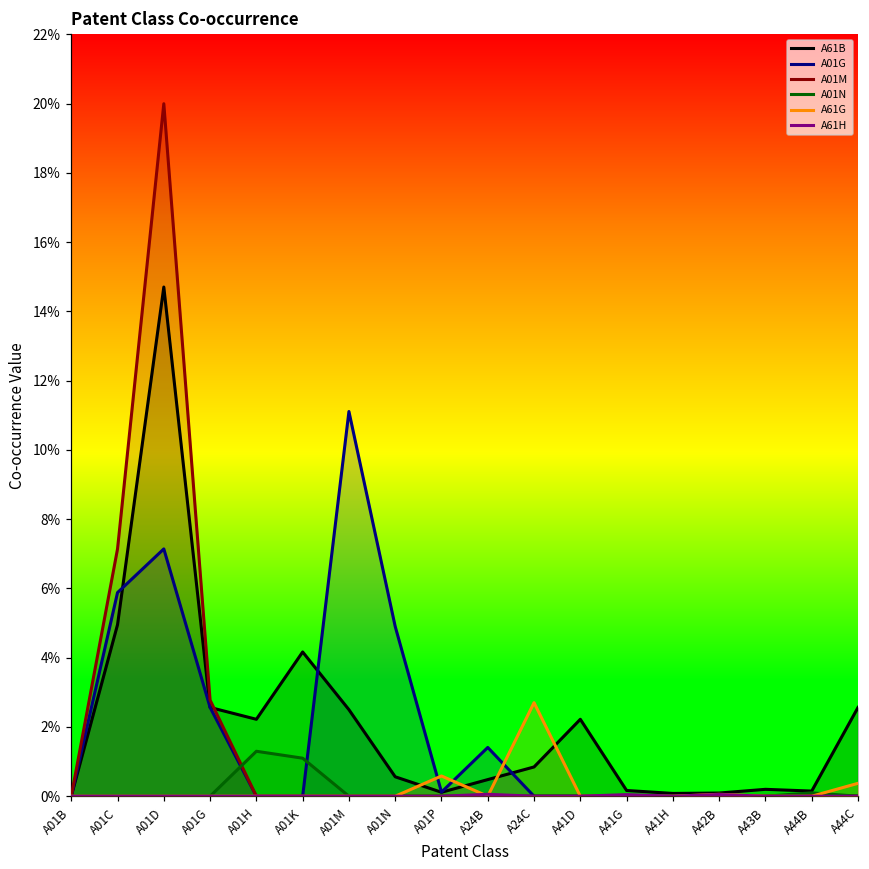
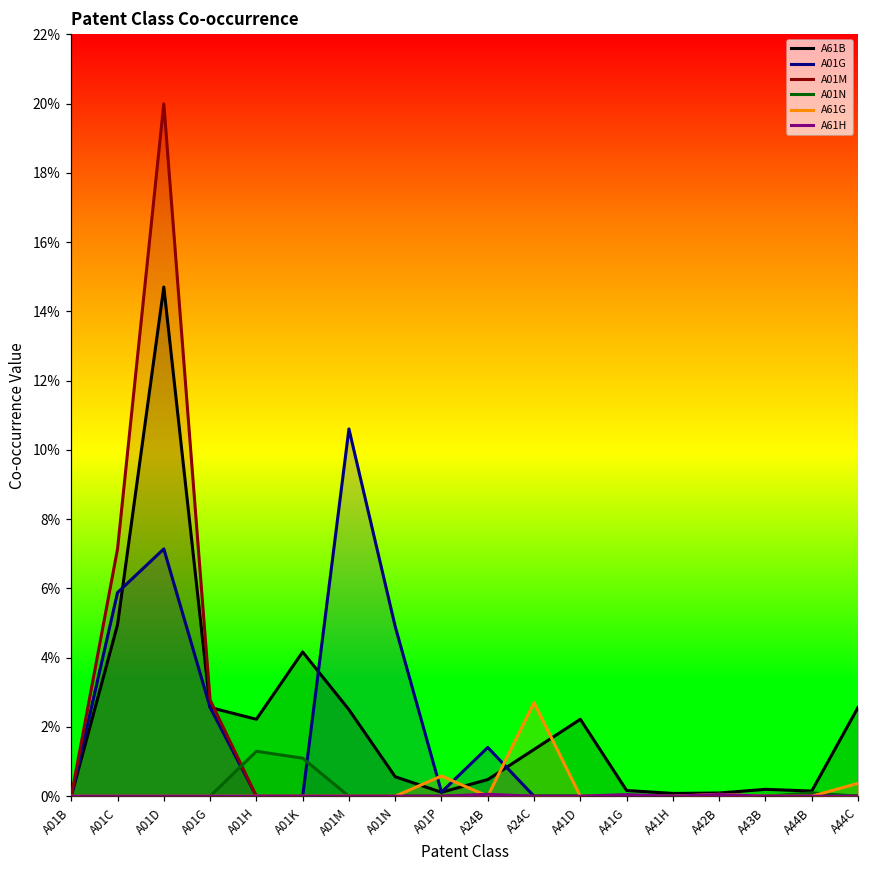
A01G, A01M: 11.1% -> 10.6%
A61B, A24C: 0.8% -> 1.4%
